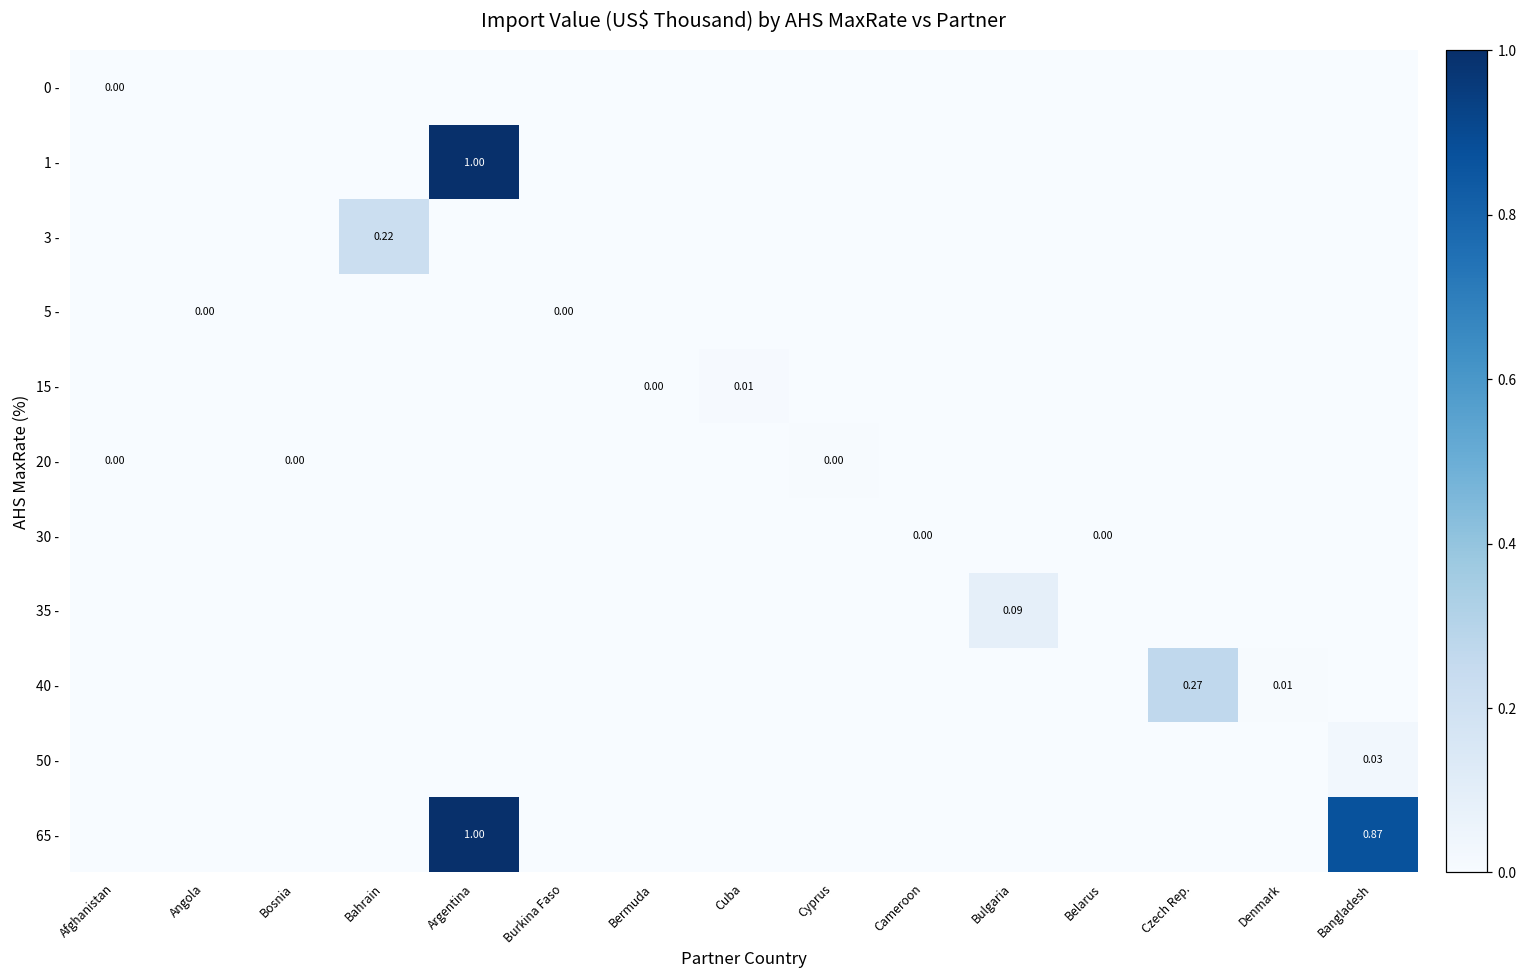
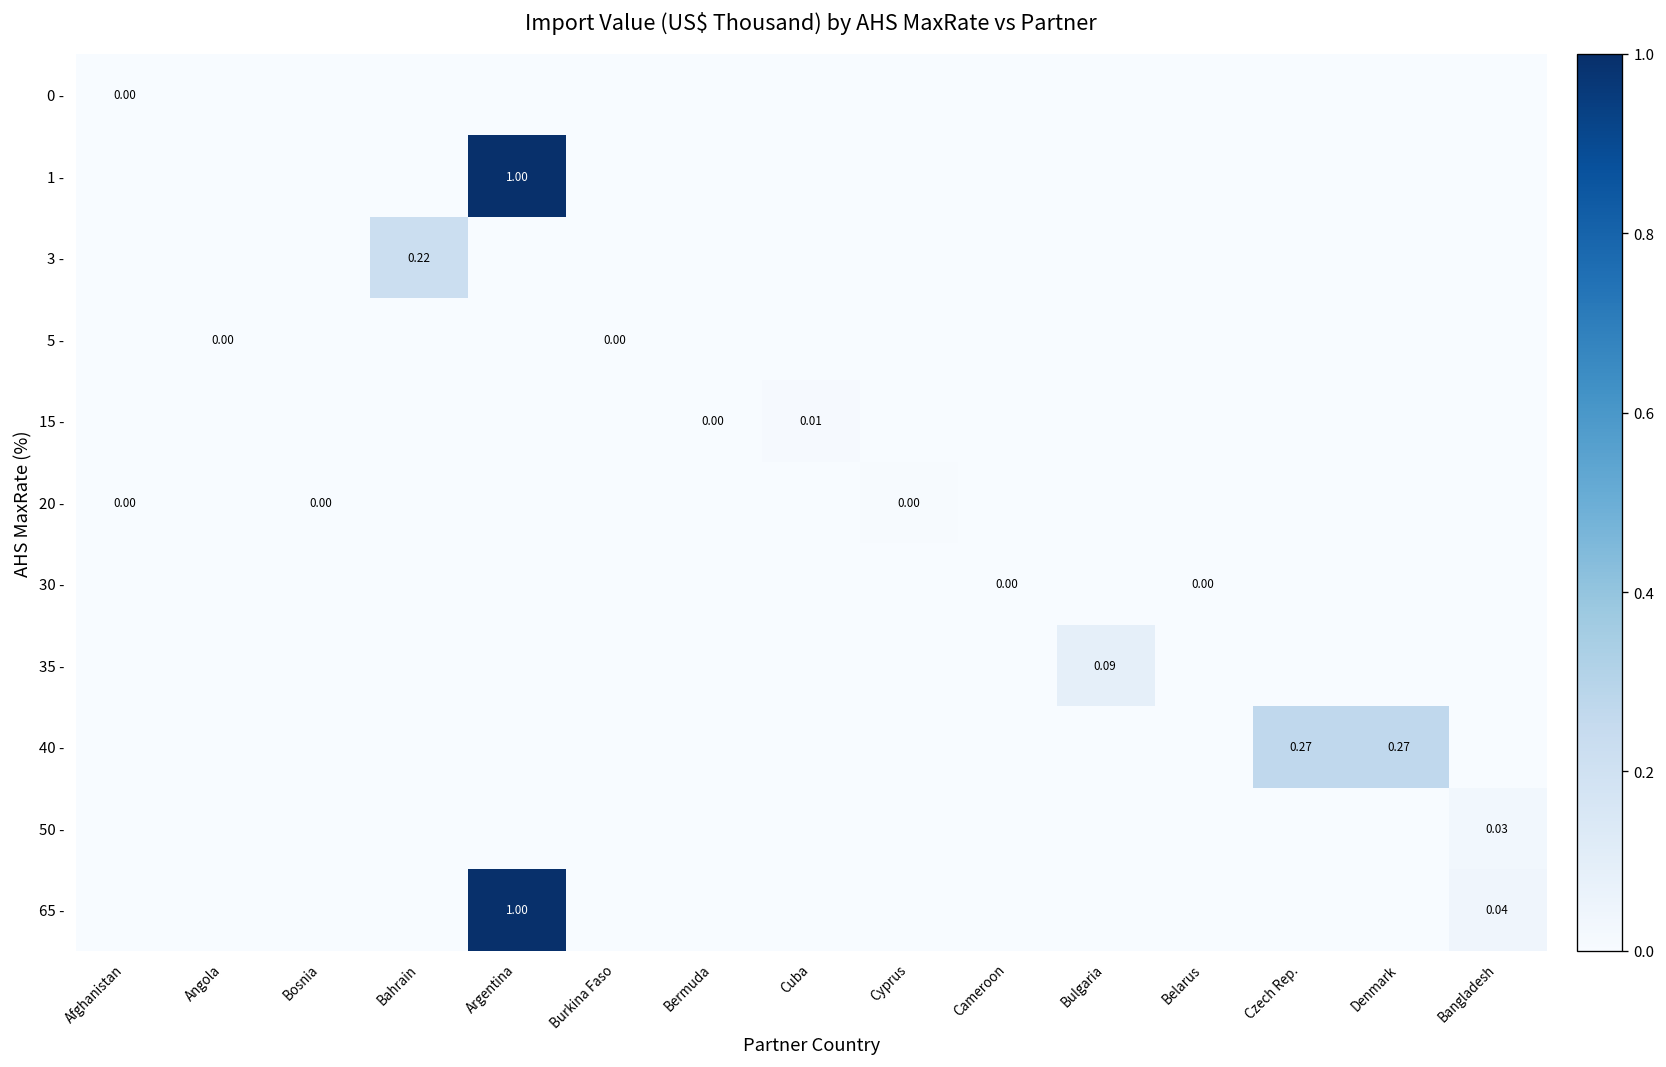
40 -, Denmark: 0.01 -> 0.27
65 -, Bangladesh: 0.87 -> 0.04
